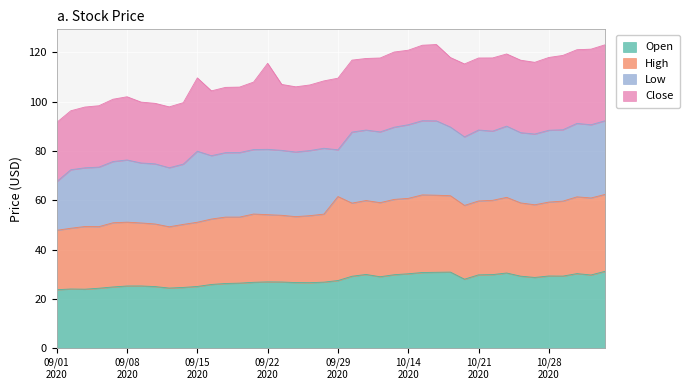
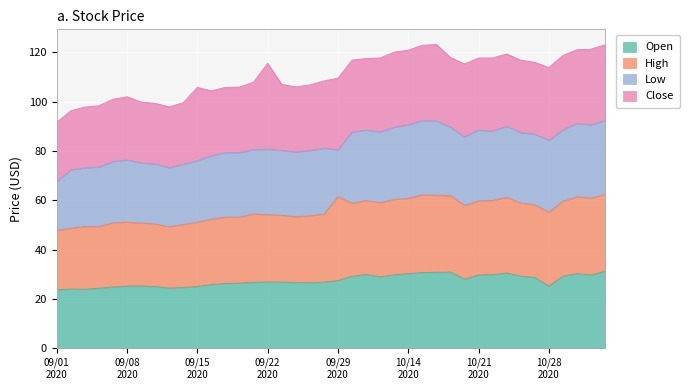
Low, 09/15 2020: 29 -> 25
Open, 10/28 2020: 29 -> 25
